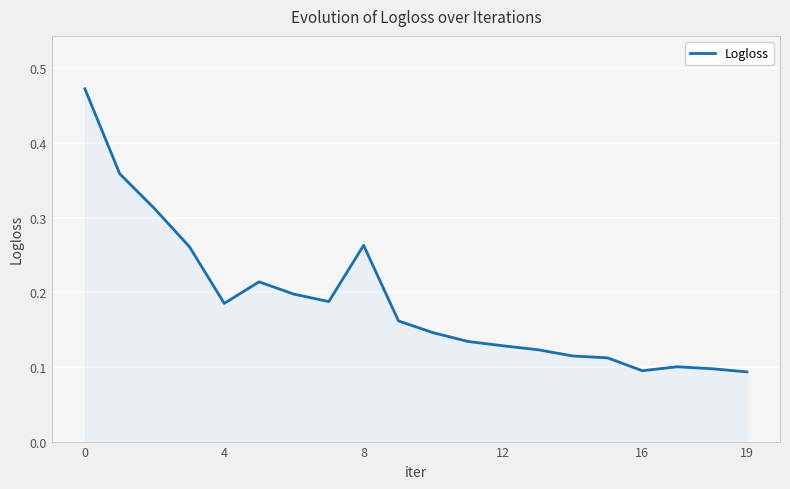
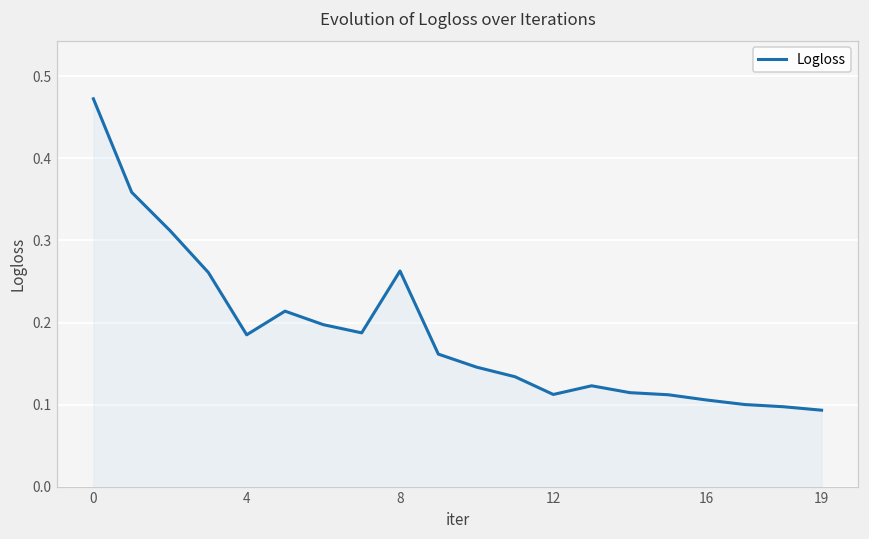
12: 0.13 -> 0.11
16: 0.09 -> 0.11
